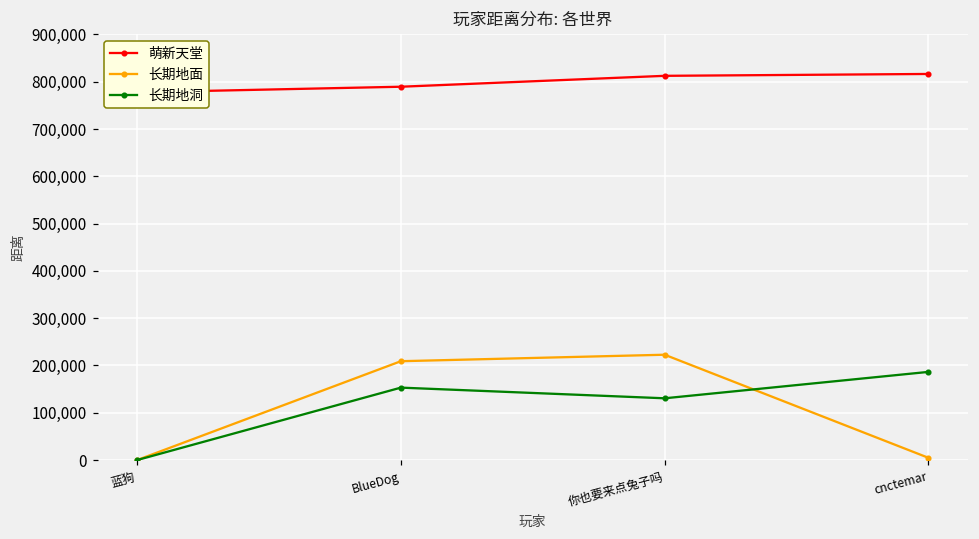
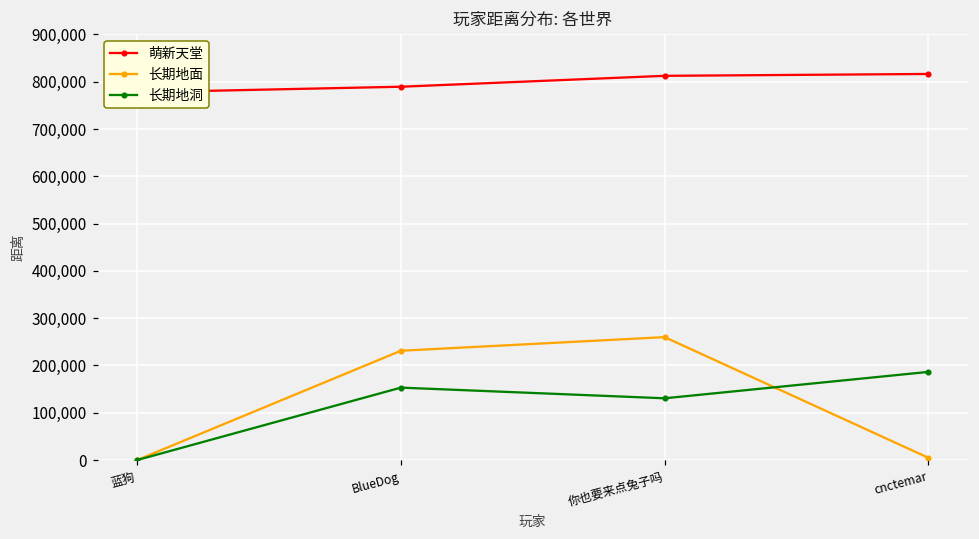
长期地面, BlueDog: 210,000 -> 230,000
长期地面, 你也要来点兔子吗: 220,000 -> 260,000
